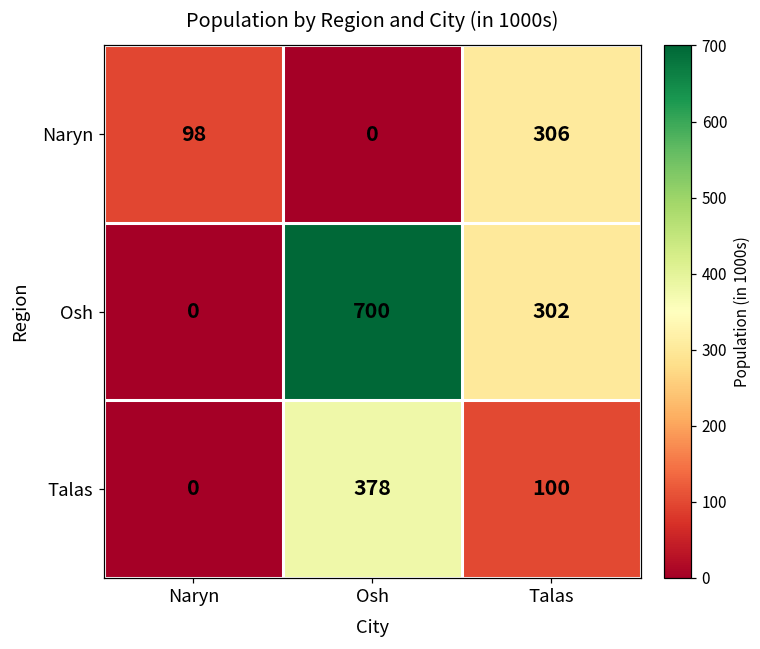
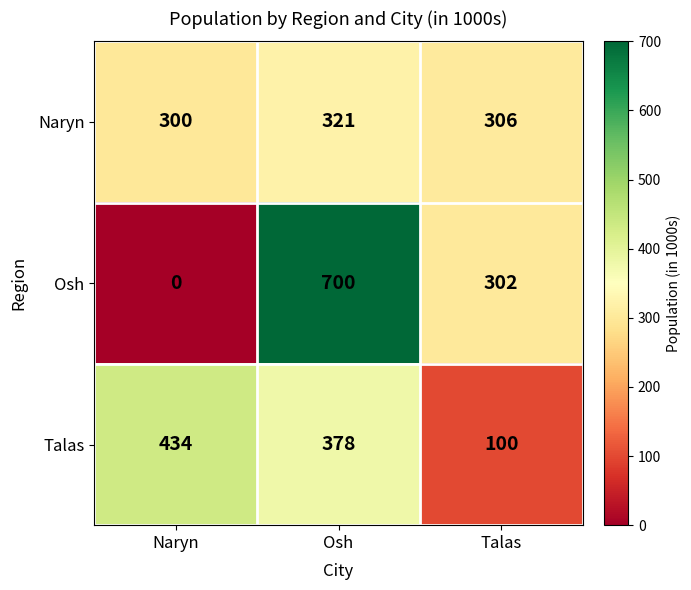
Naryn, Naryn: 98 -> 300
Naryn, Osh: 0 -> 321
Talas, Naryn: 0 -> 434
